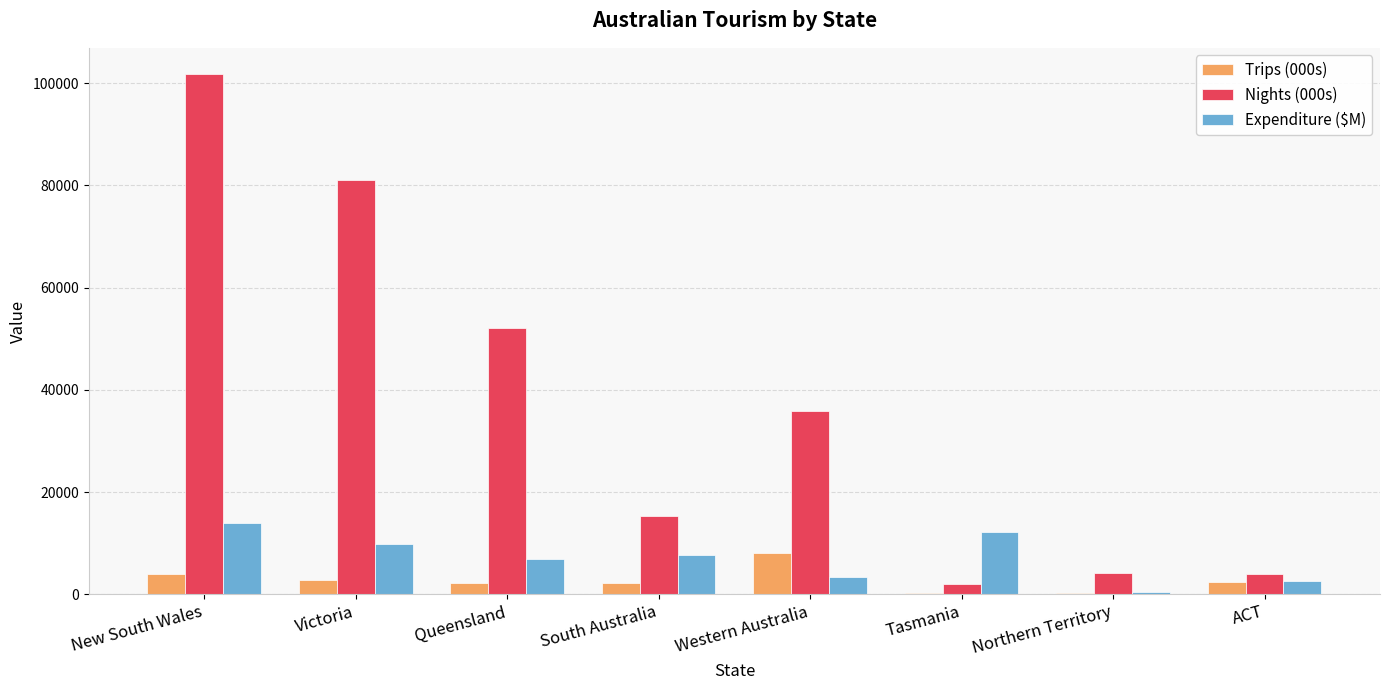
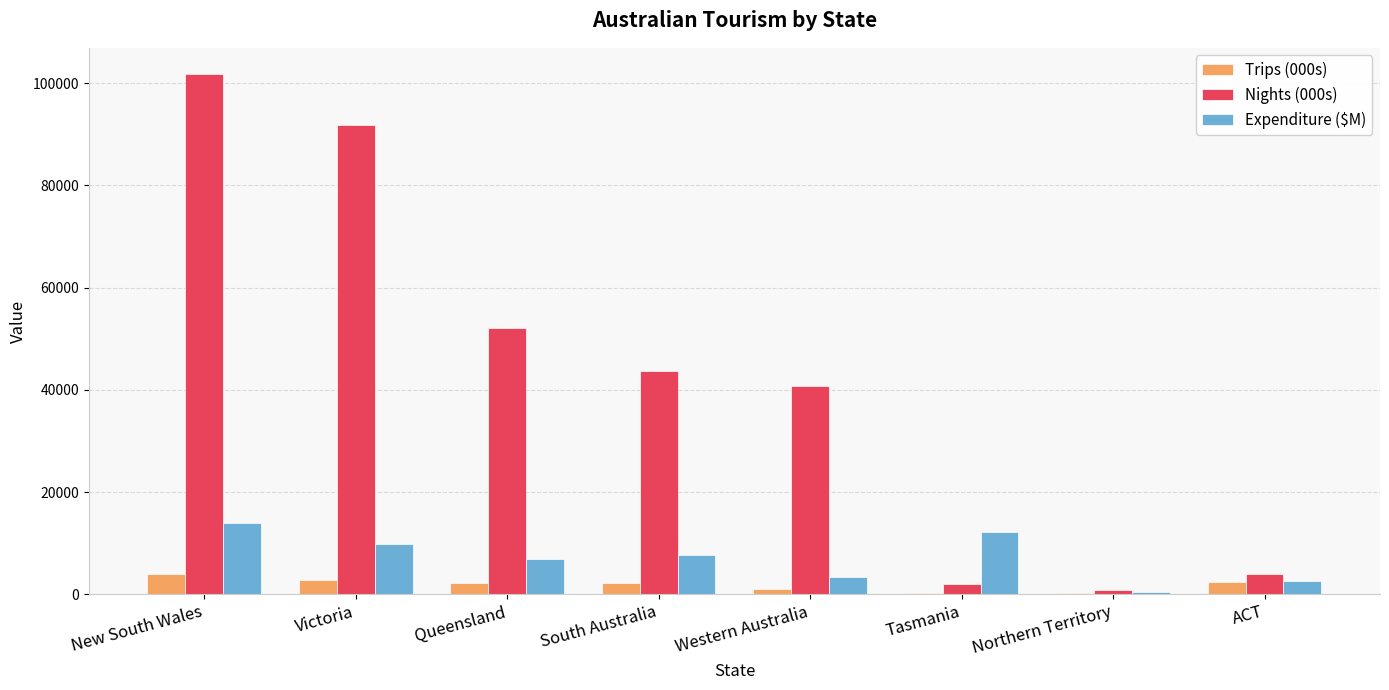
Nights (000s), Victoria: 81000 -> 92000
Nights (000s), South Australia: 15000 -> 44000
Trips (000s), Western Australia: 8000 -> 1000
Nights (000s), Western Australia: 36000 -> 41000
Nights (000s), Northern Territory: 4000 -> 1000
